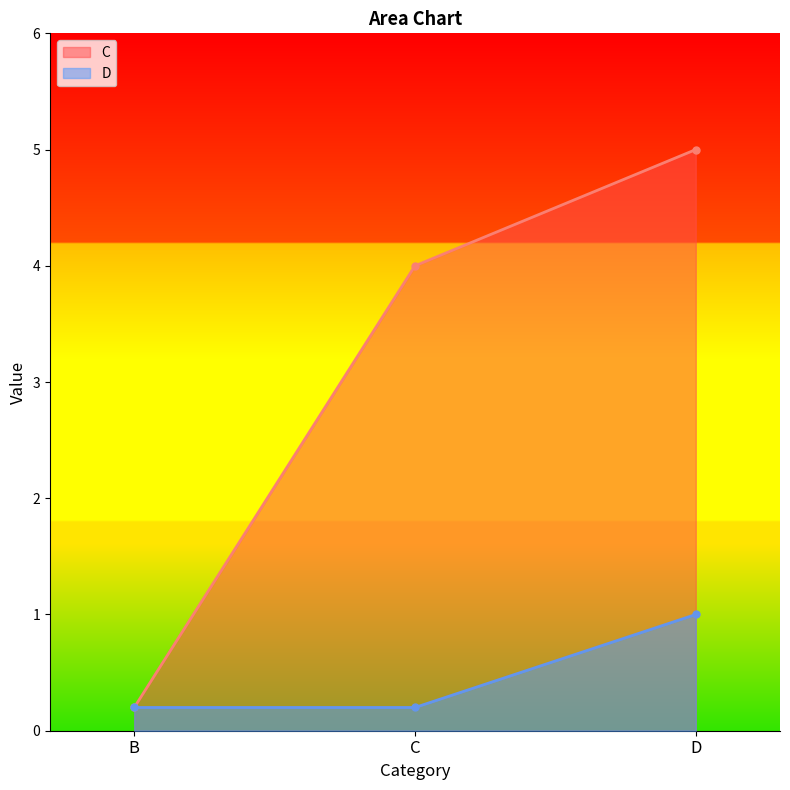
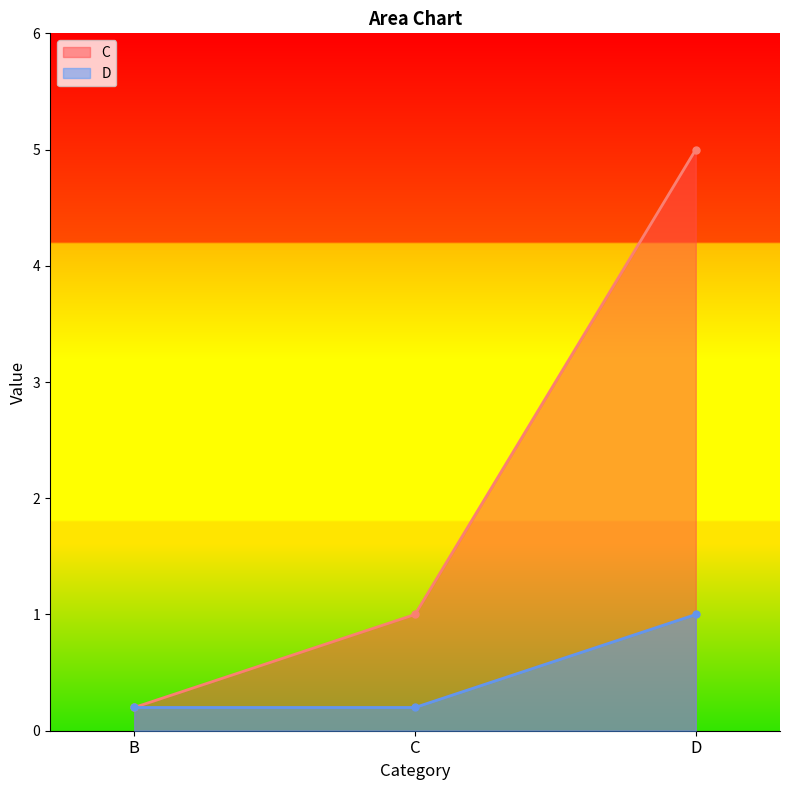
C, C: 4 -> 1
